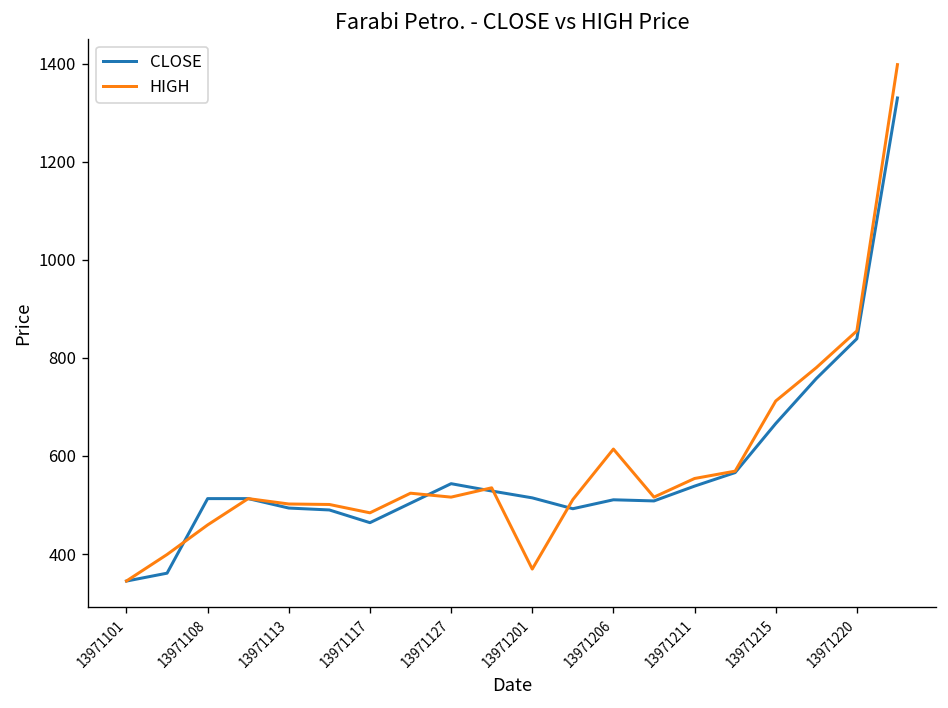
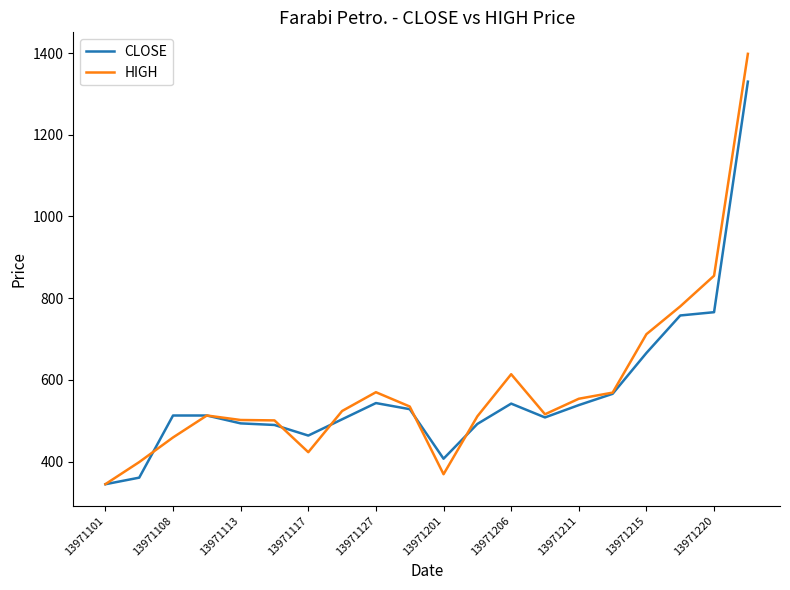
HIGH, 13971117: 480 -> 420
HIGH, 13971127: 520 -> 570
CLOSE, 13971201: 510 -> 410
CLOSE, 13971206: 510 -> 540
CLOSE, 13971220: 840 -> 770
